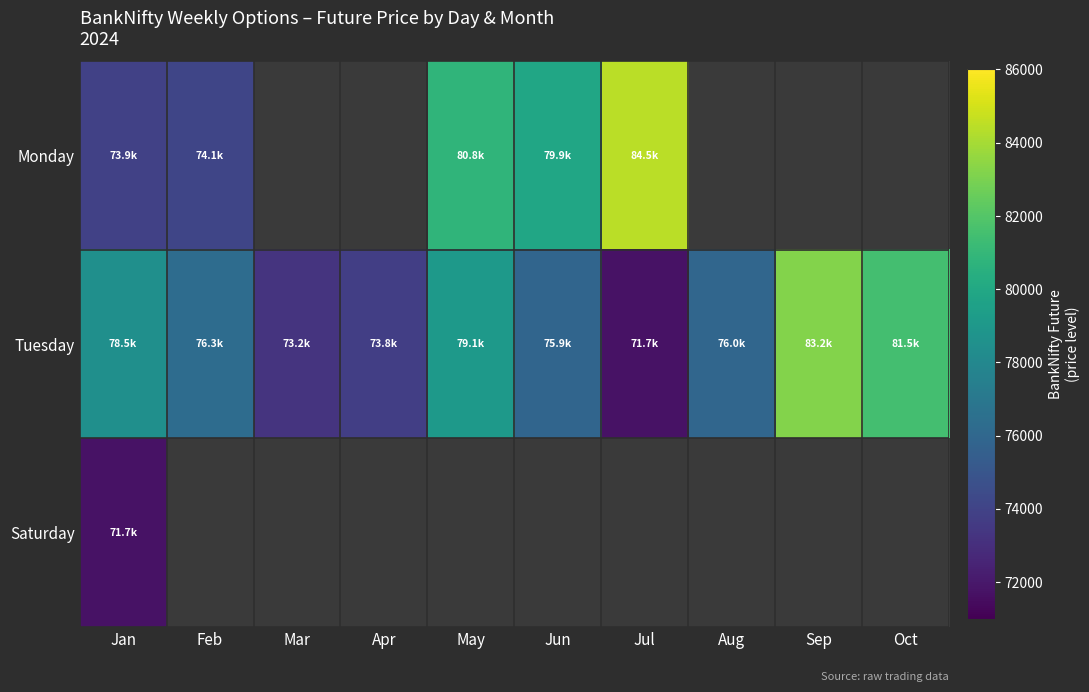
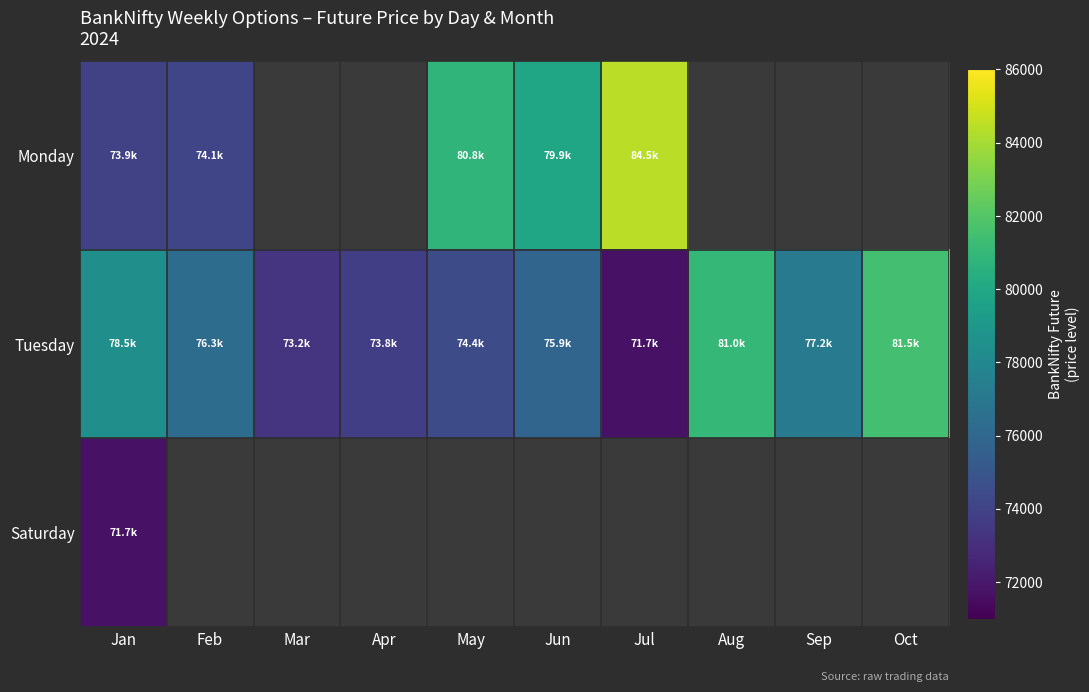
Tuesday, May: 79.1k -> 74.4k
Tuesday, Aug: 76.0k -> 81.0k
Tuesday, Sep: 83.2k -> 77.2k
